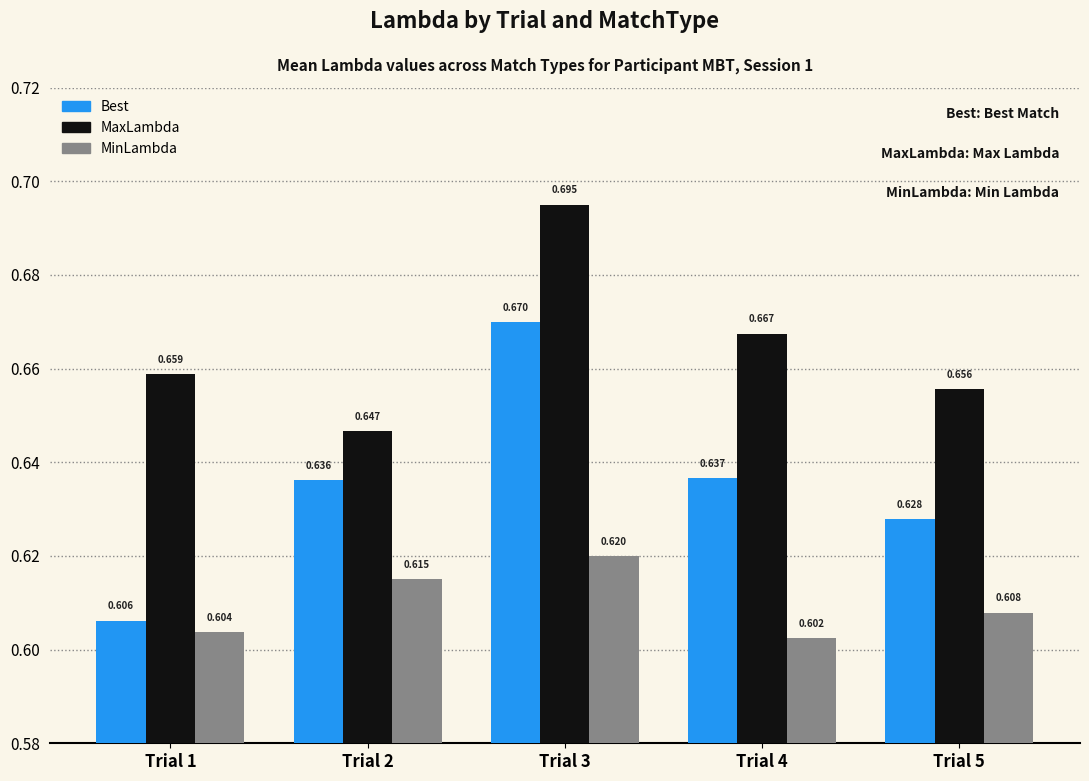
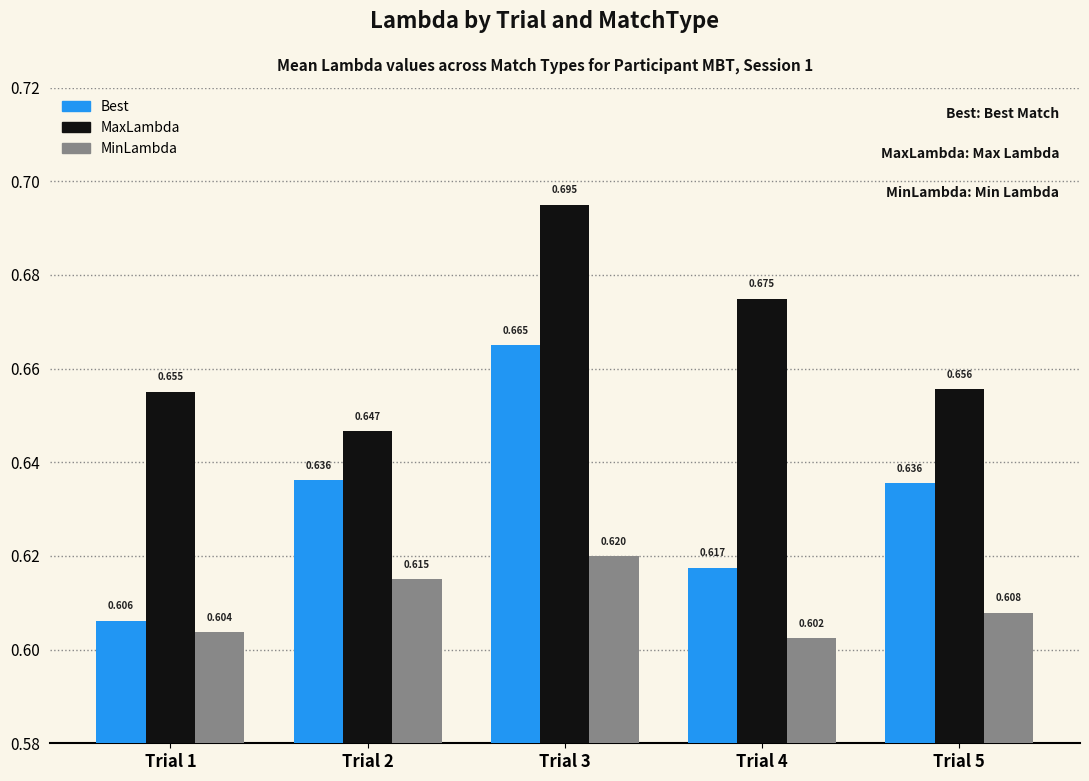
MaxLambda, Trial 1: 0.659 -> 0.655
Best, Trial 3: 0.670 -> 0.665
Best, Trial 4: 0.637 -> 0.617
MaxLambda, Trial 4: 0.667 -> 0.675
Best, Trial 5: 0.628 -> 0.636
